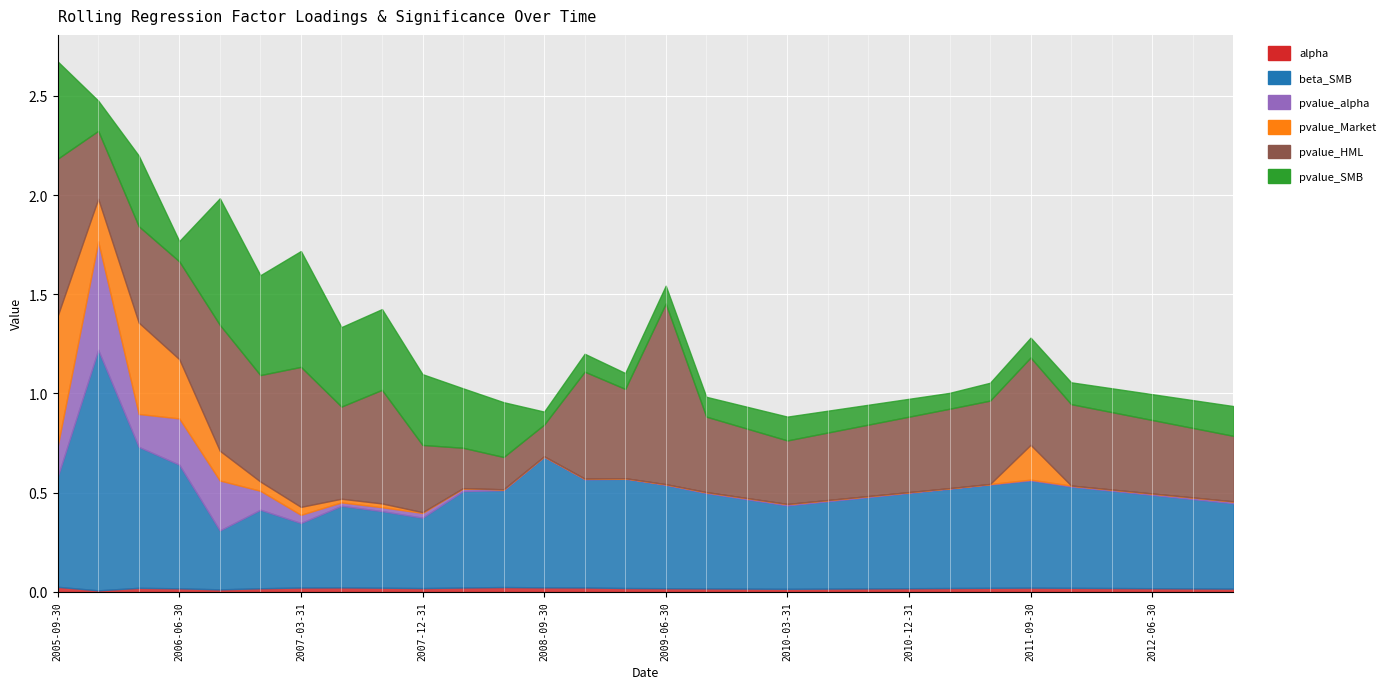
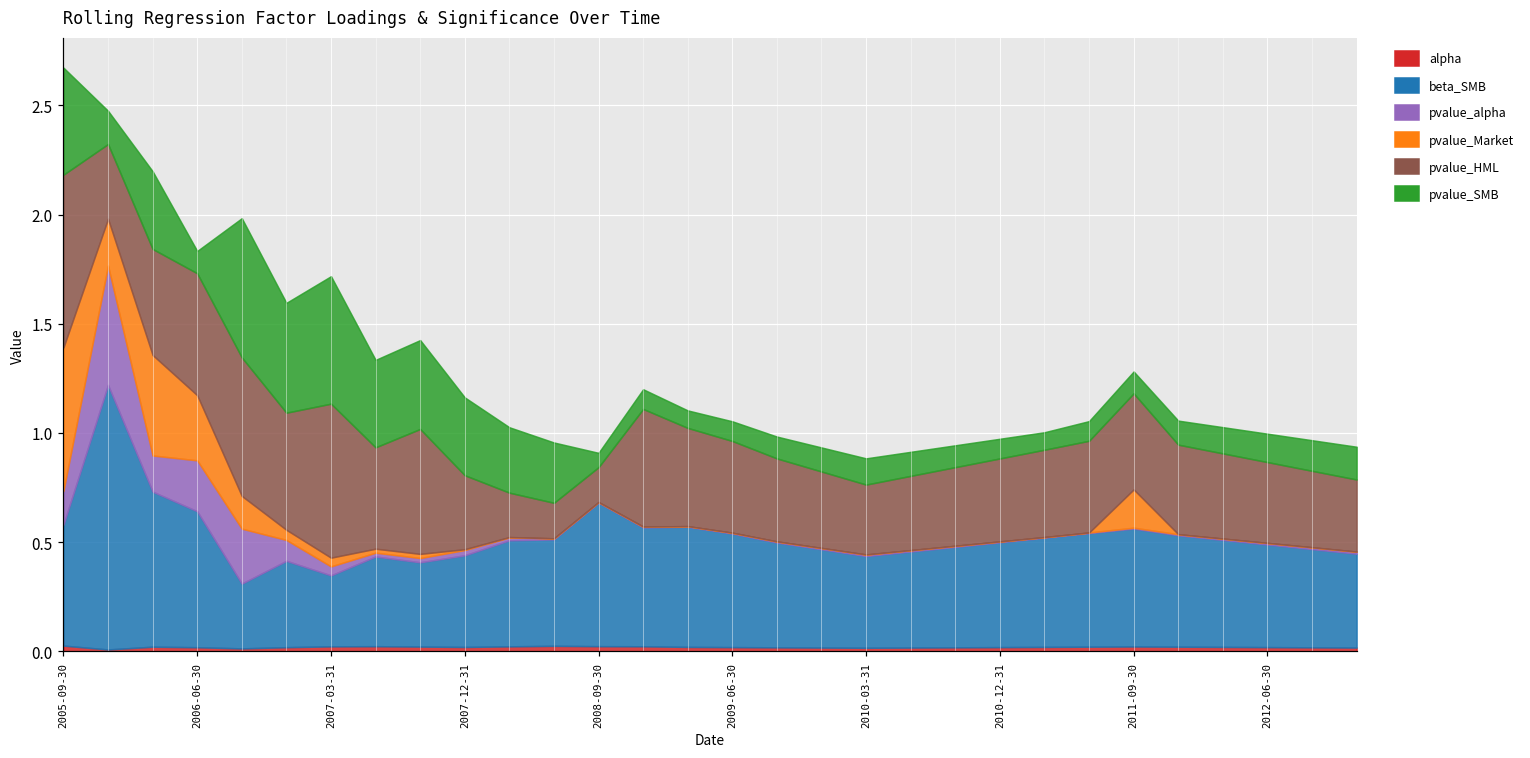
pvalue_HML, 2006-06-30: 0.49 -> 0.56
beta_SMB, 2007-12-31: 0.35 -> 0.42
pvalue_HML, 2009-06-30: 0.91 -> 0.42
